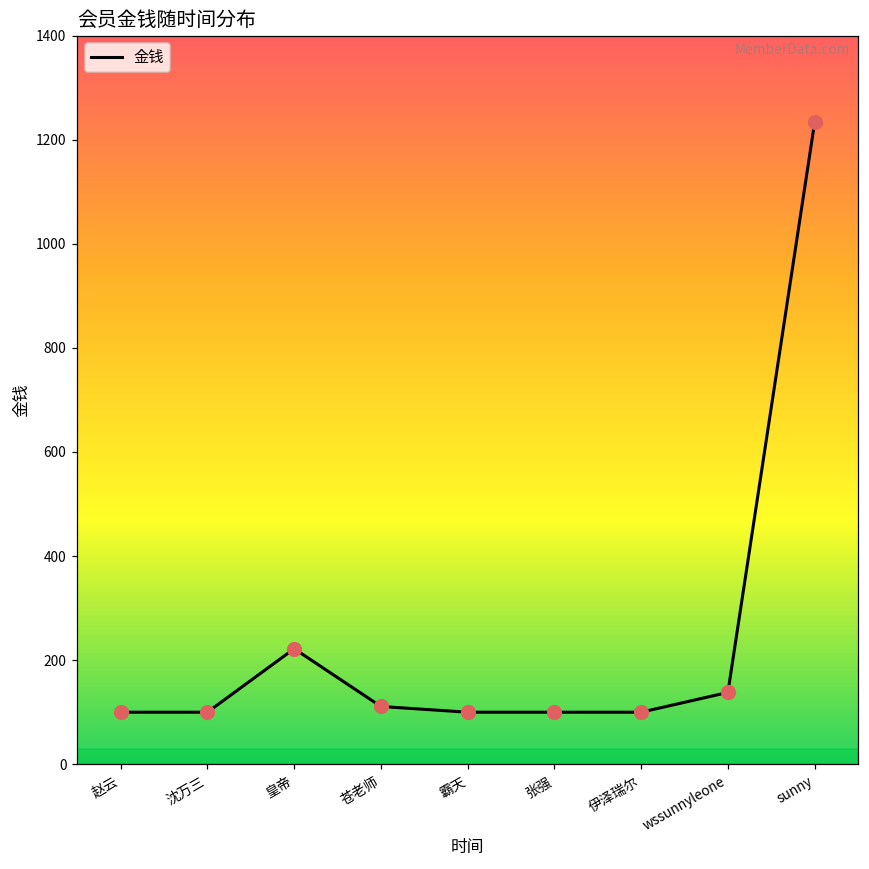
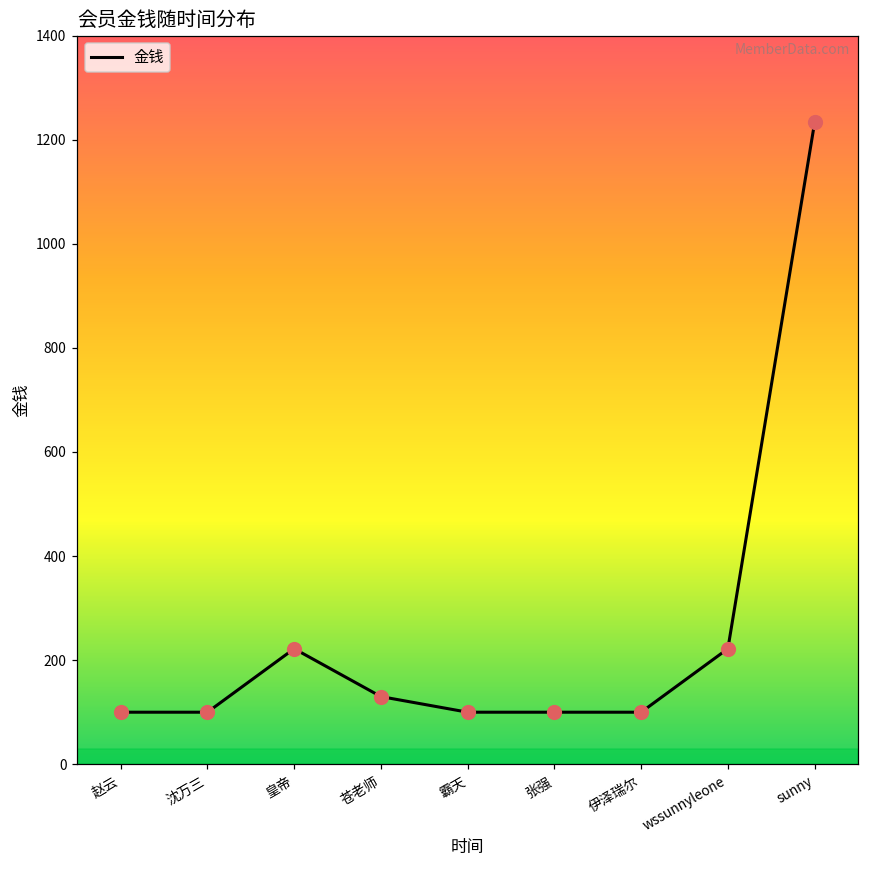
苍老师: 110 -> 130
wssunnyleone: 140 -> 220
